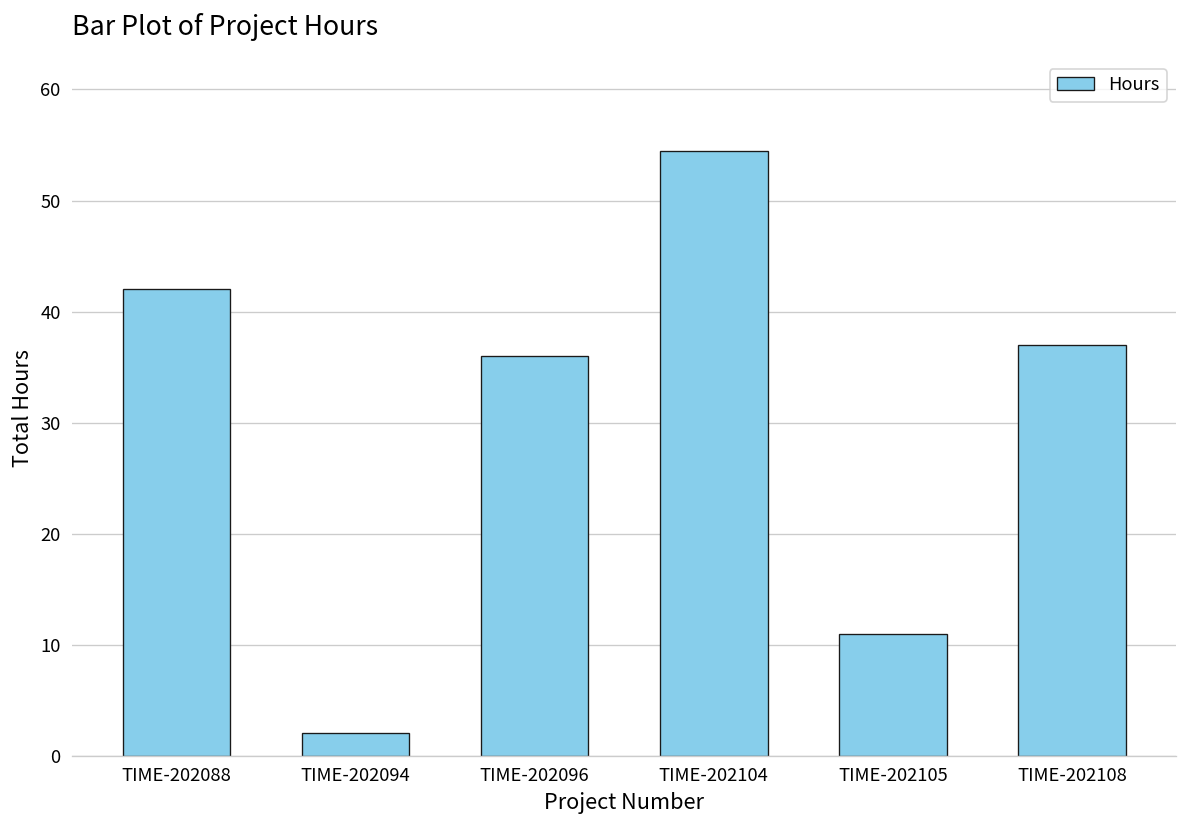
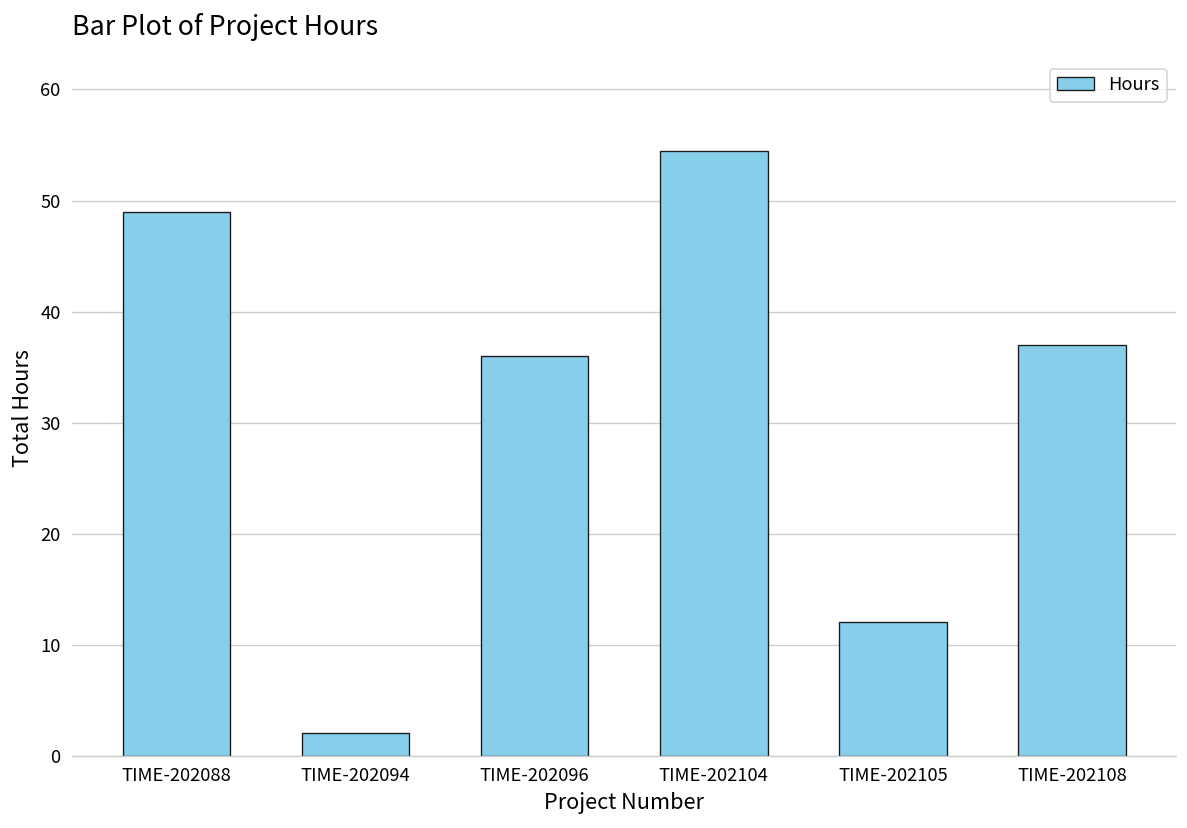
TIME-202088: 42 -> 49
TIME-202105: 11 -> 12
